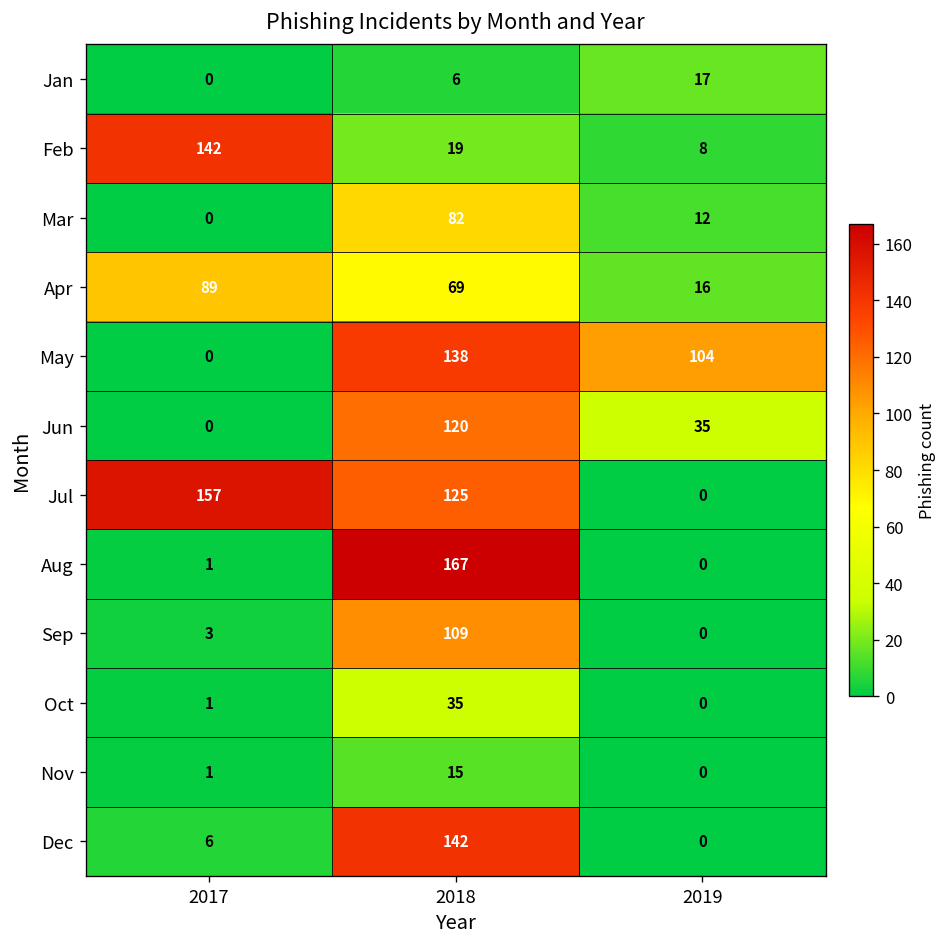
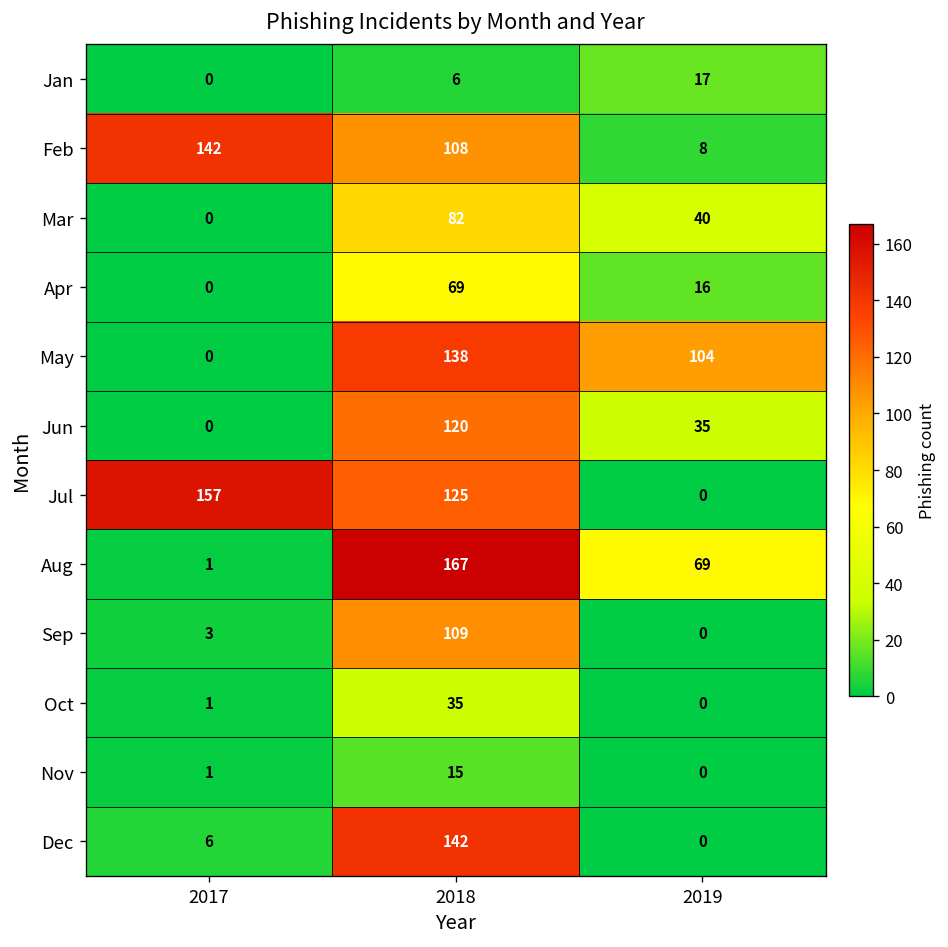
Feb, 2018: 19 -> 108
Mar, 2019: 12 -> 40
Apr, 2017: 89 -> 0
Aug, 2019: 0 -> 69
